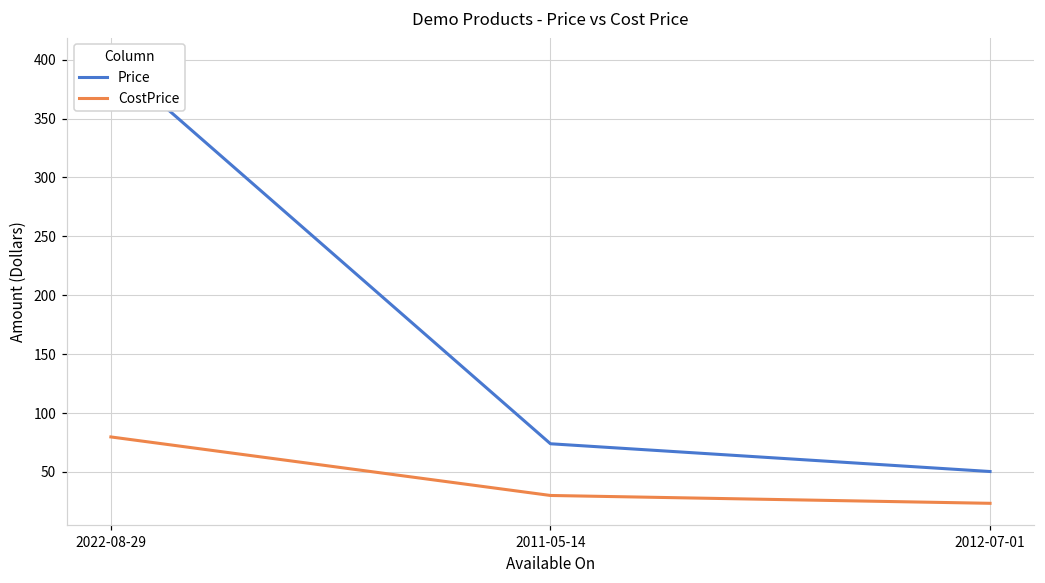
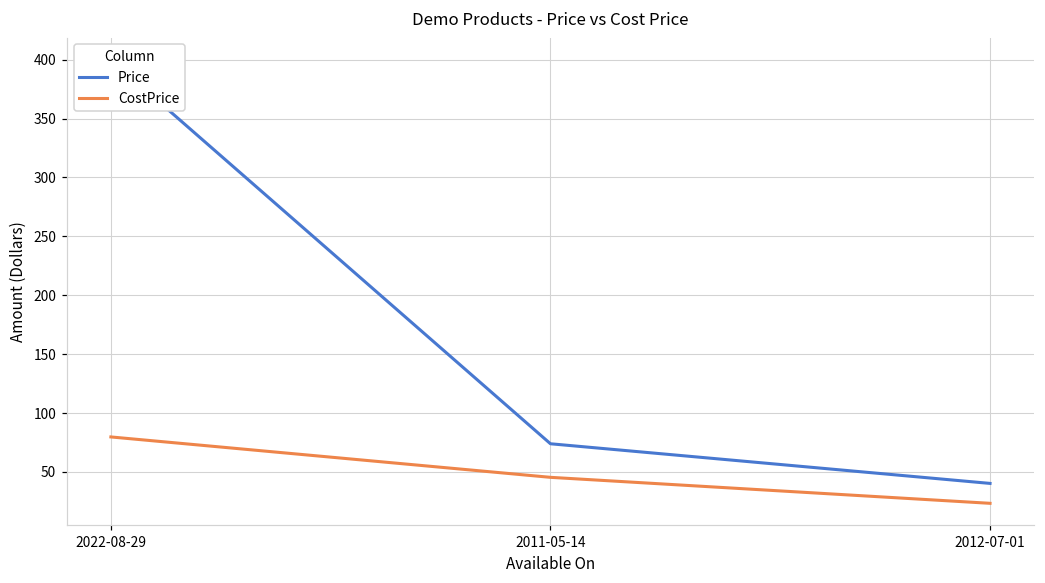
CostPrice, 2011-05-14: 30 -> 45
Price, 2012-07-01: 50 -> 40
